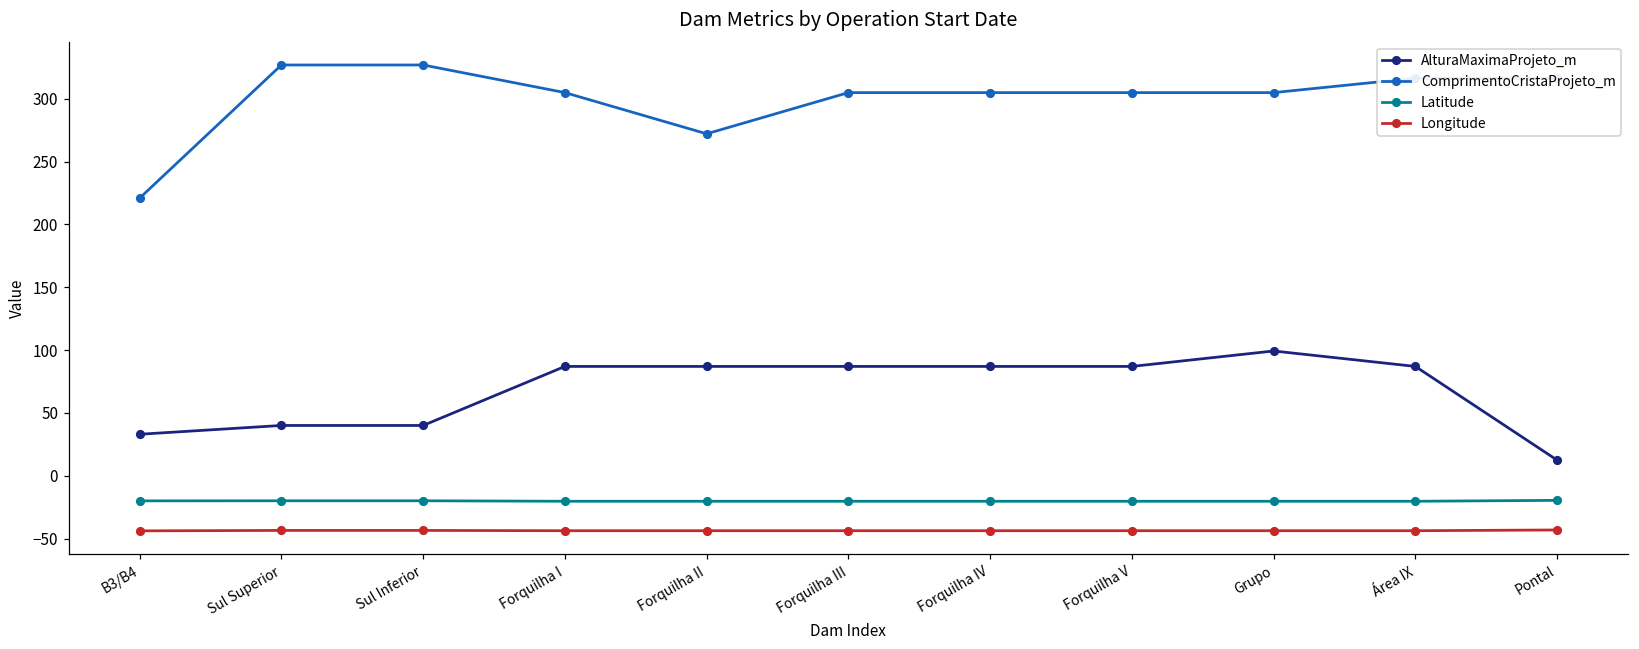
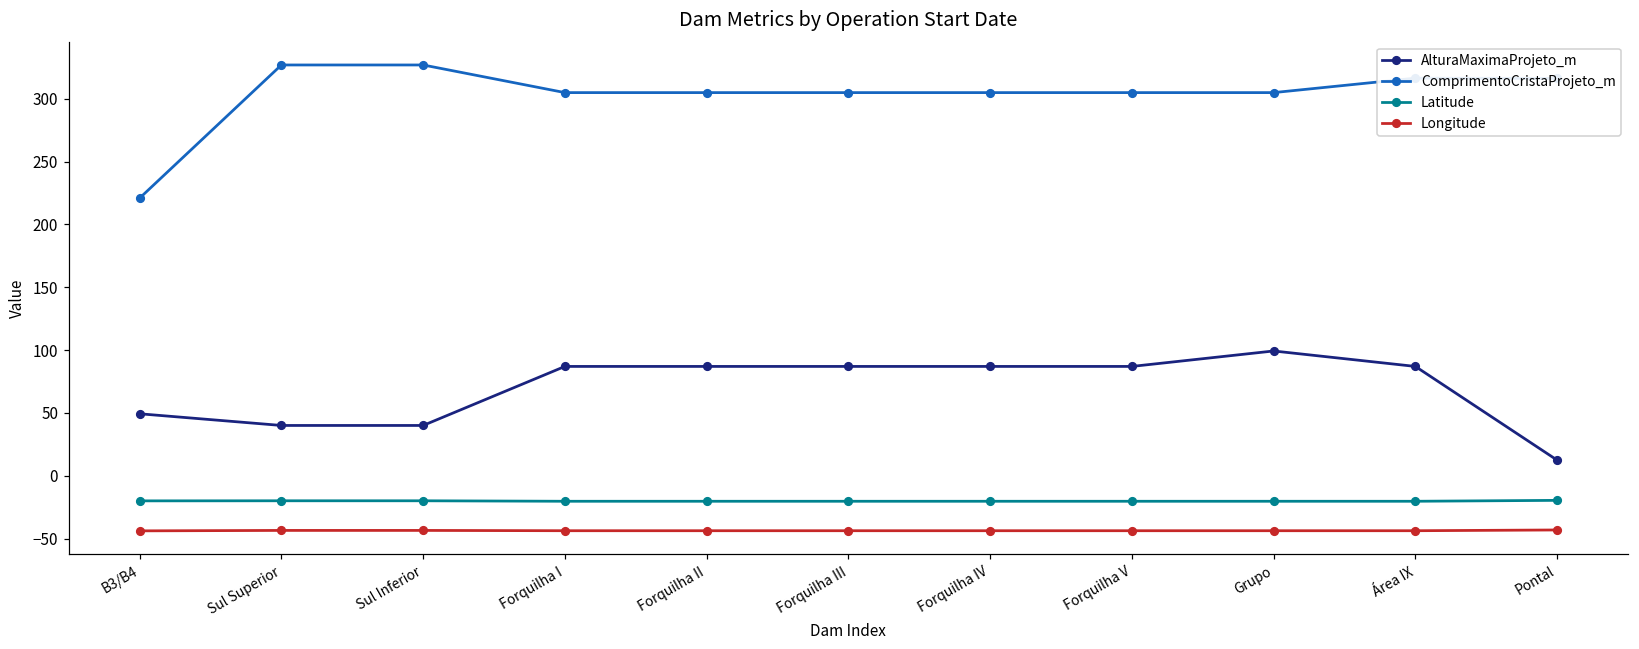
AlturaMaximaProjeto_m, B3/B4: 33 -> 49
ComprimentoCristaProjeto_m, Forquilha II: 272 -> 305
